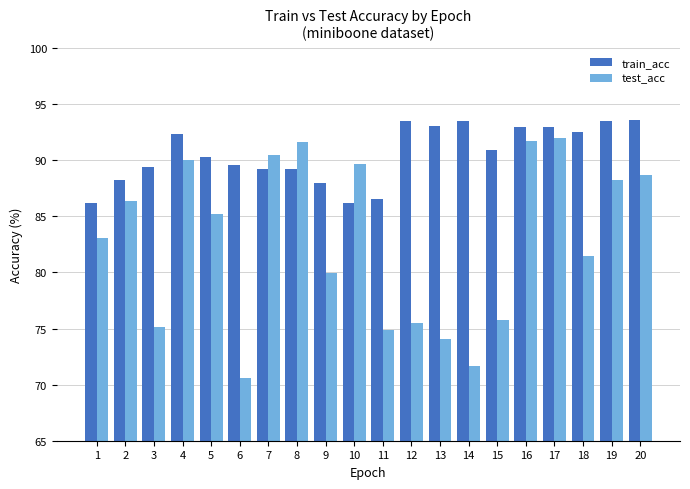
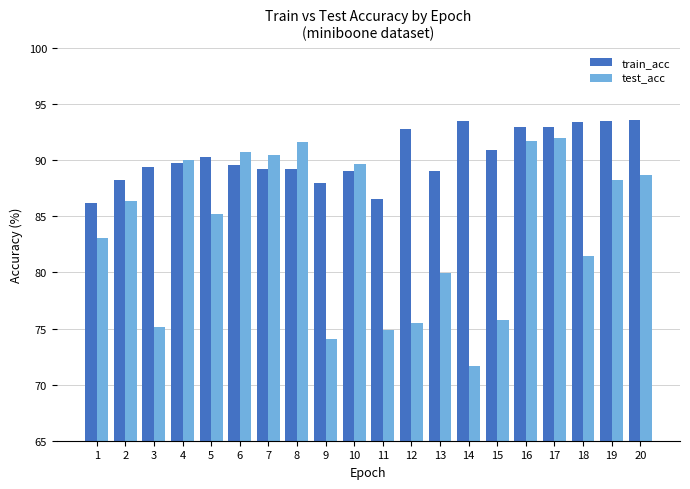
train_acc, 4: 92.4 -> 89.8
test_acc, 6: 70.6 -> 90.8
test_acc, 9: 80.0 -> 74.0
train_acc, 10: 86.2 -> 89.0
train_acc, 12: 93.5 -> 92.8
train_acc, 13: 93.1 -> 89.1
test_acc, 13: 74.0 -> 80.0
train_acc, 18: 92.6 -> 93.4
